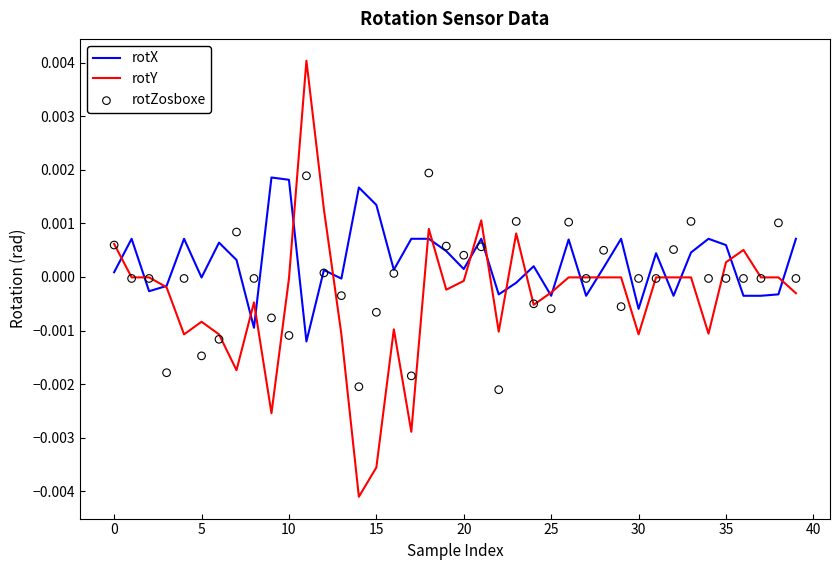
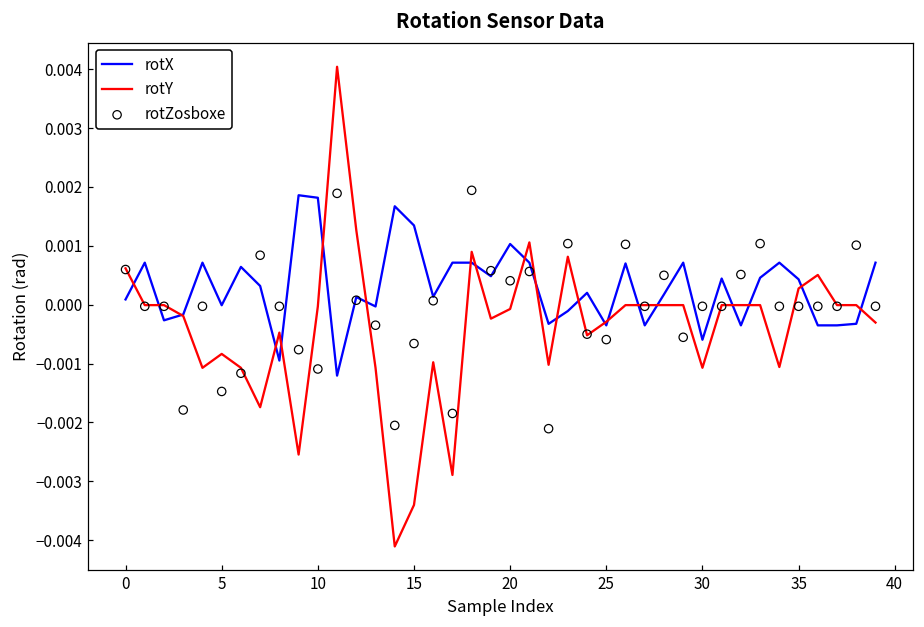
rotY, 15: -0.0036 -> -0.0034
rotX, 20: 0.0001 -> 0.0010
rotX, 35: 0.0006 -> 0.0004
